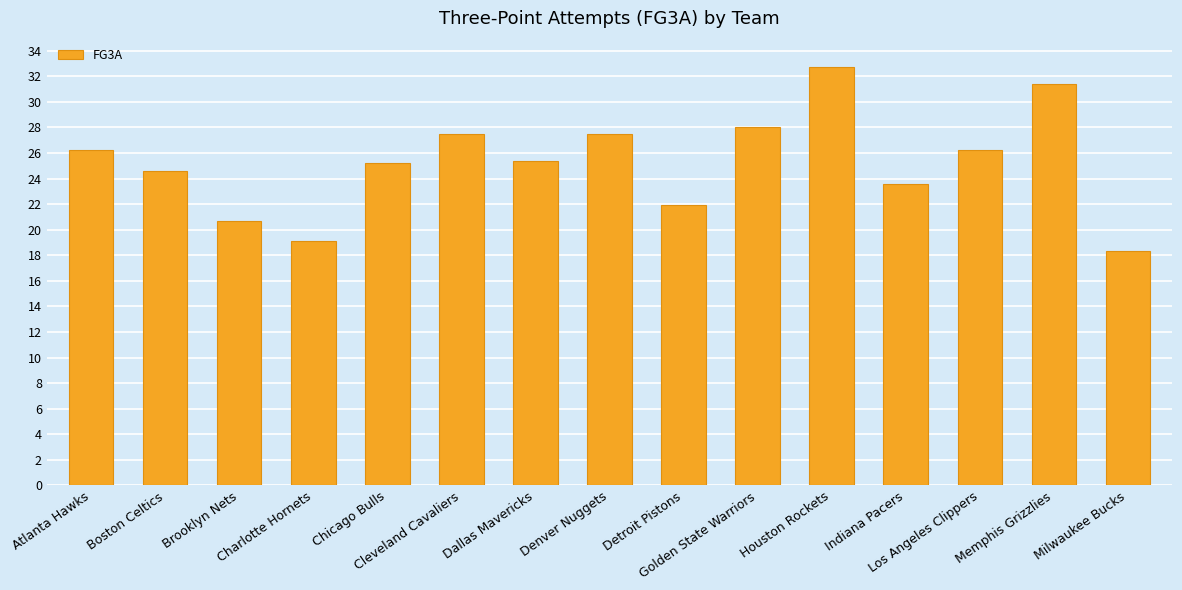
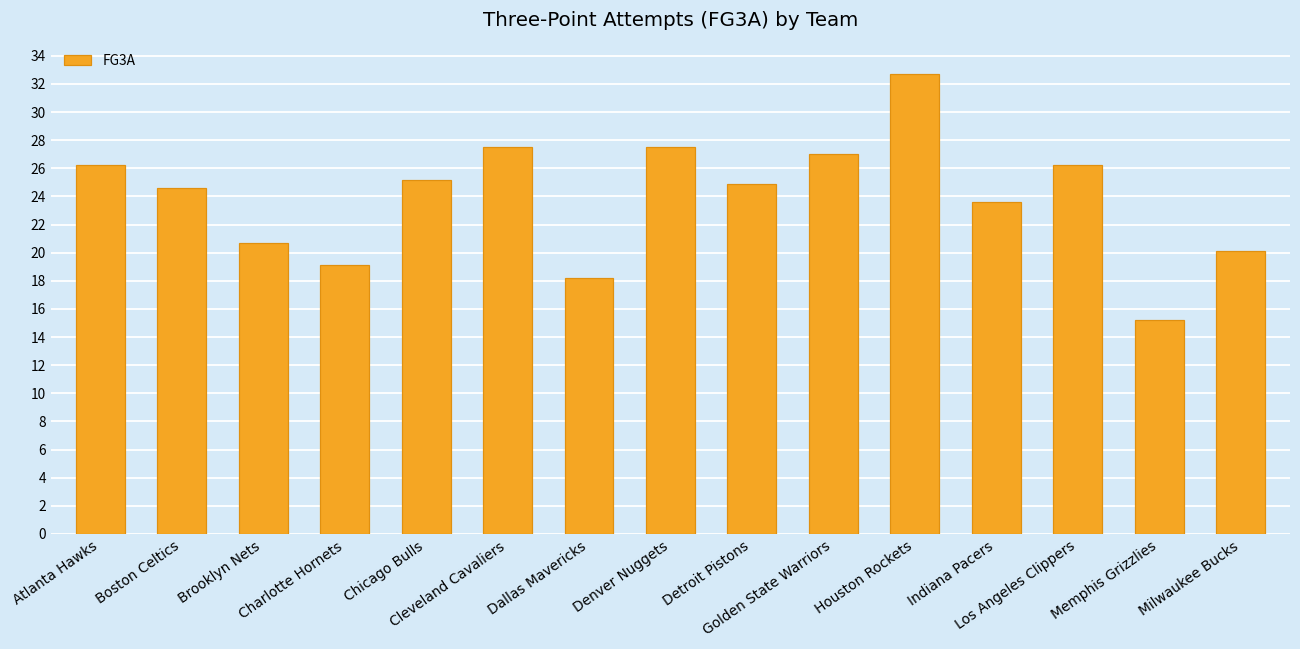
Dallas Mavericks: 25.4 -> 18.2
Detroit Pistons: 21.9 -> 24.9
Golden State Warriors: 28 -> 27
Memphis Grizzlies: 31.4 -> 15.2
Milwaukee Bucks: 18.3 -> 20.1
